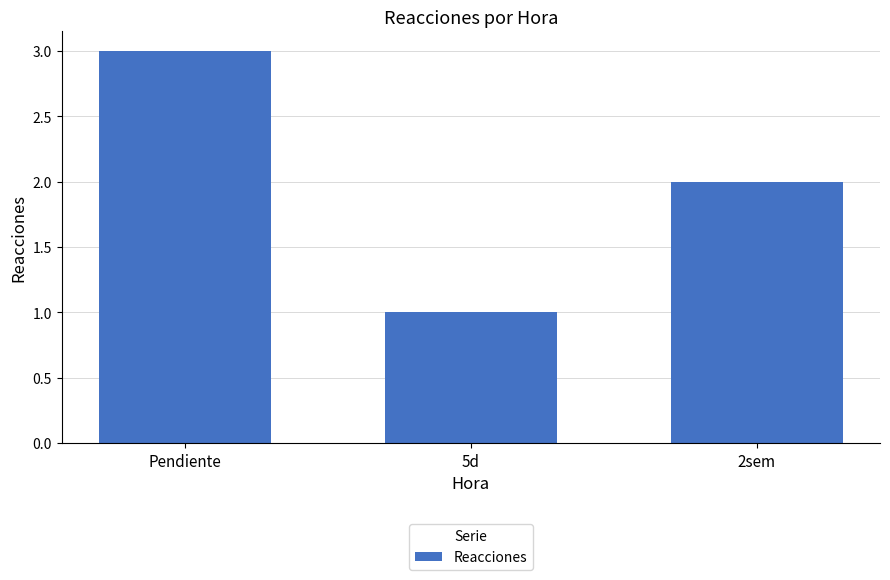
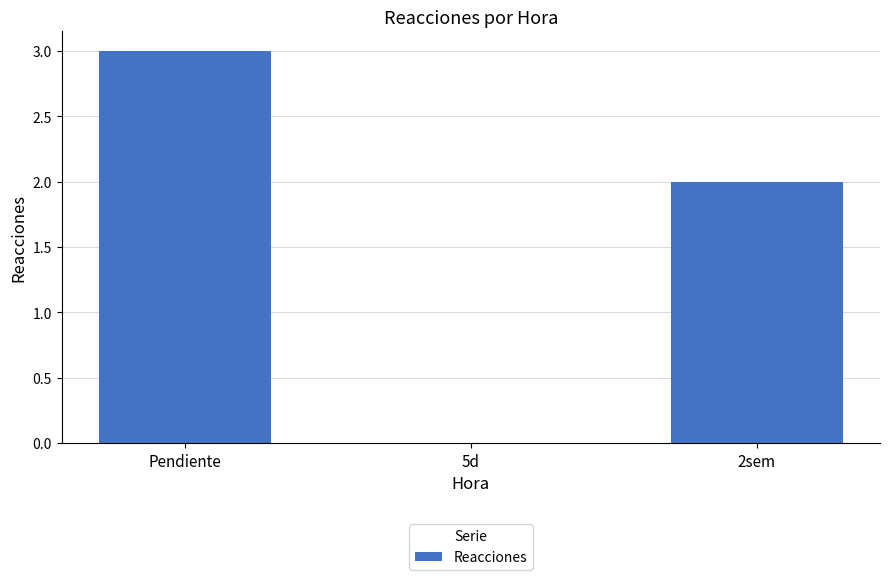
5d: 1 -> 0
